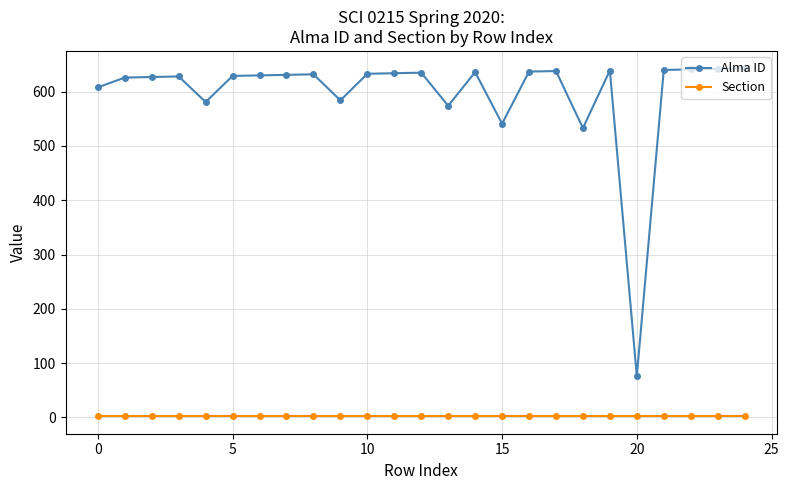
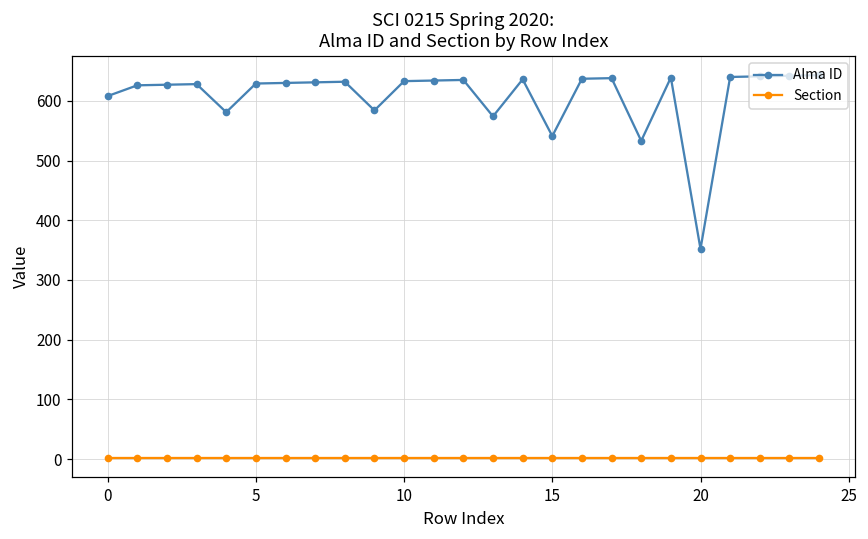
Alma ID, 20: 80 -> 350
